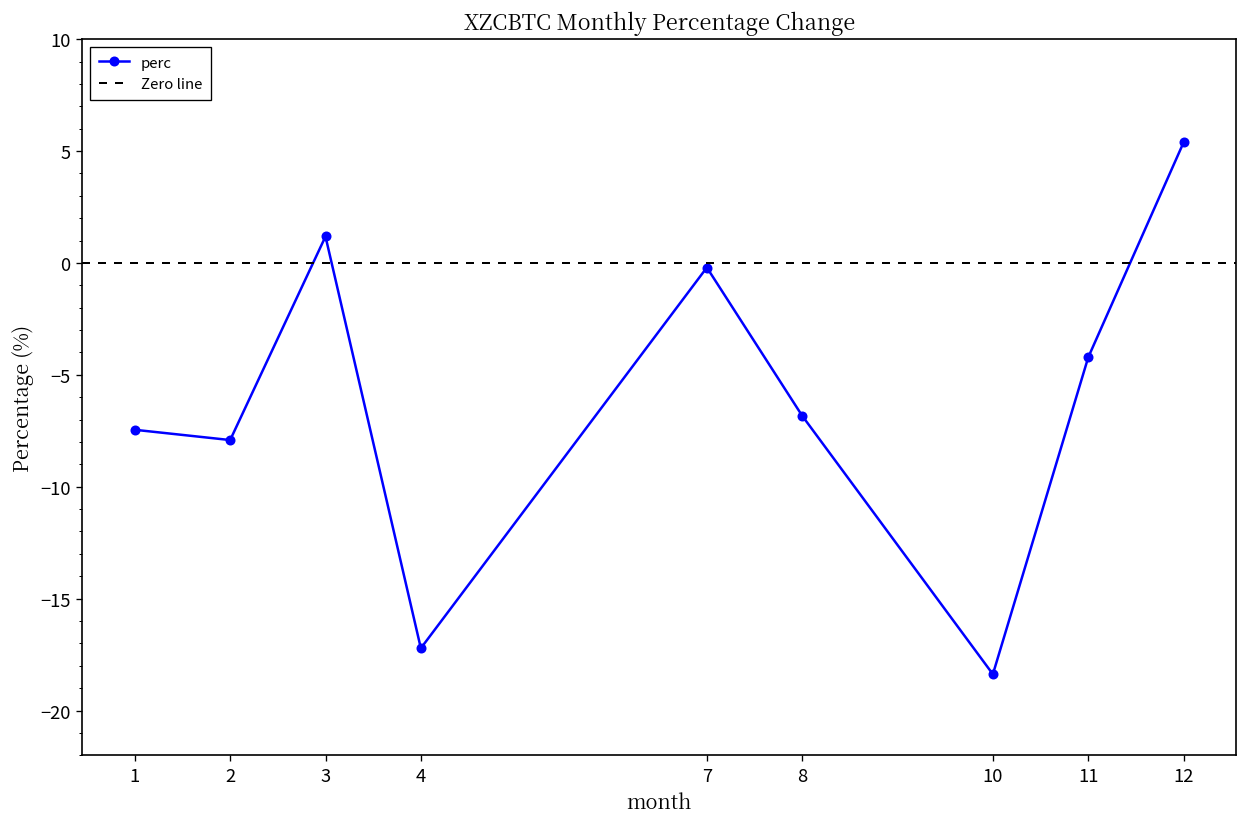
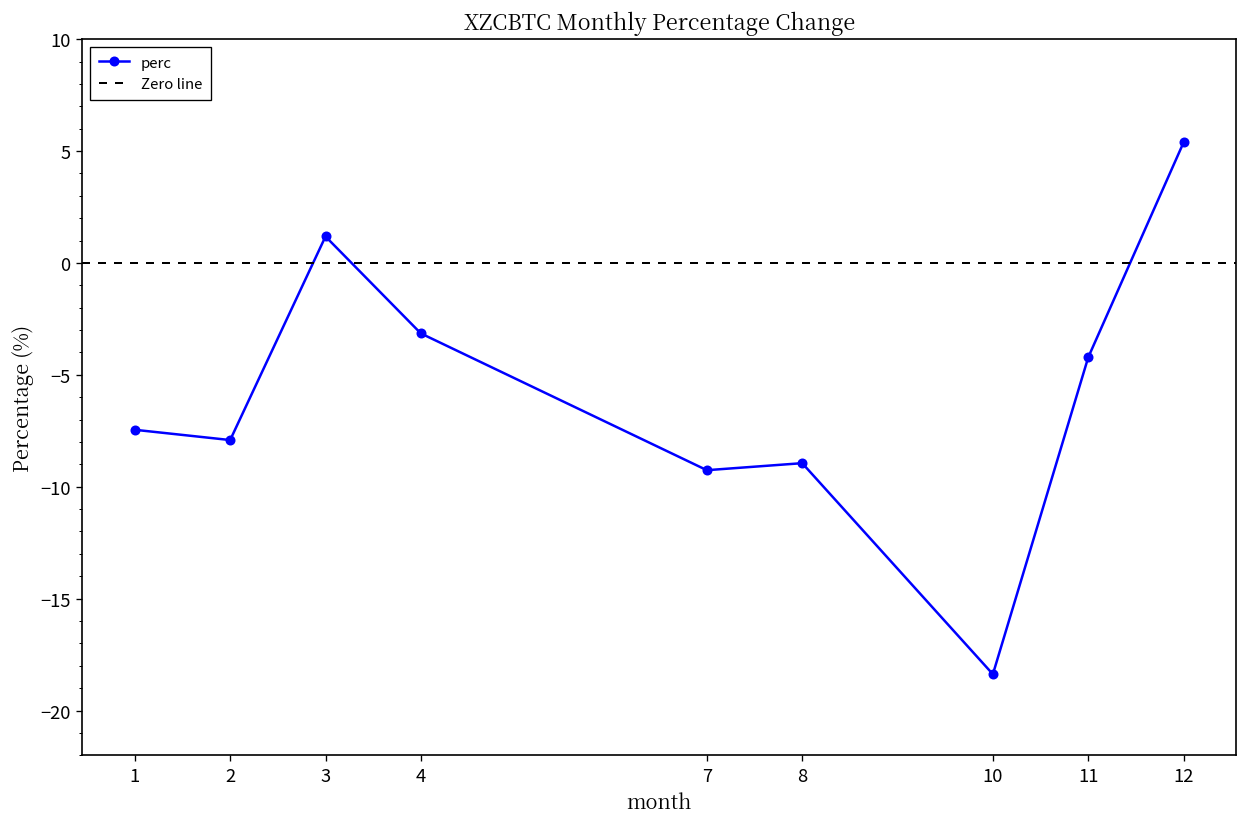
4: -17.2 -> -3.1
7: -0.2 -> -9.3
8: -6.8 -> -8.9
